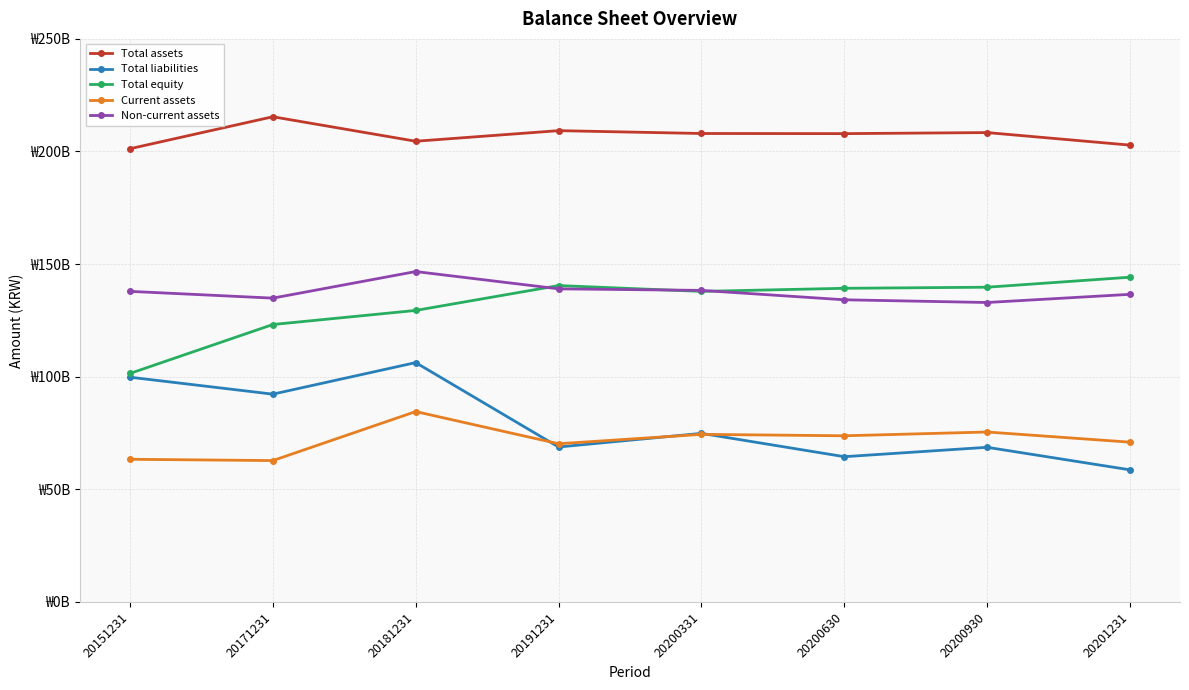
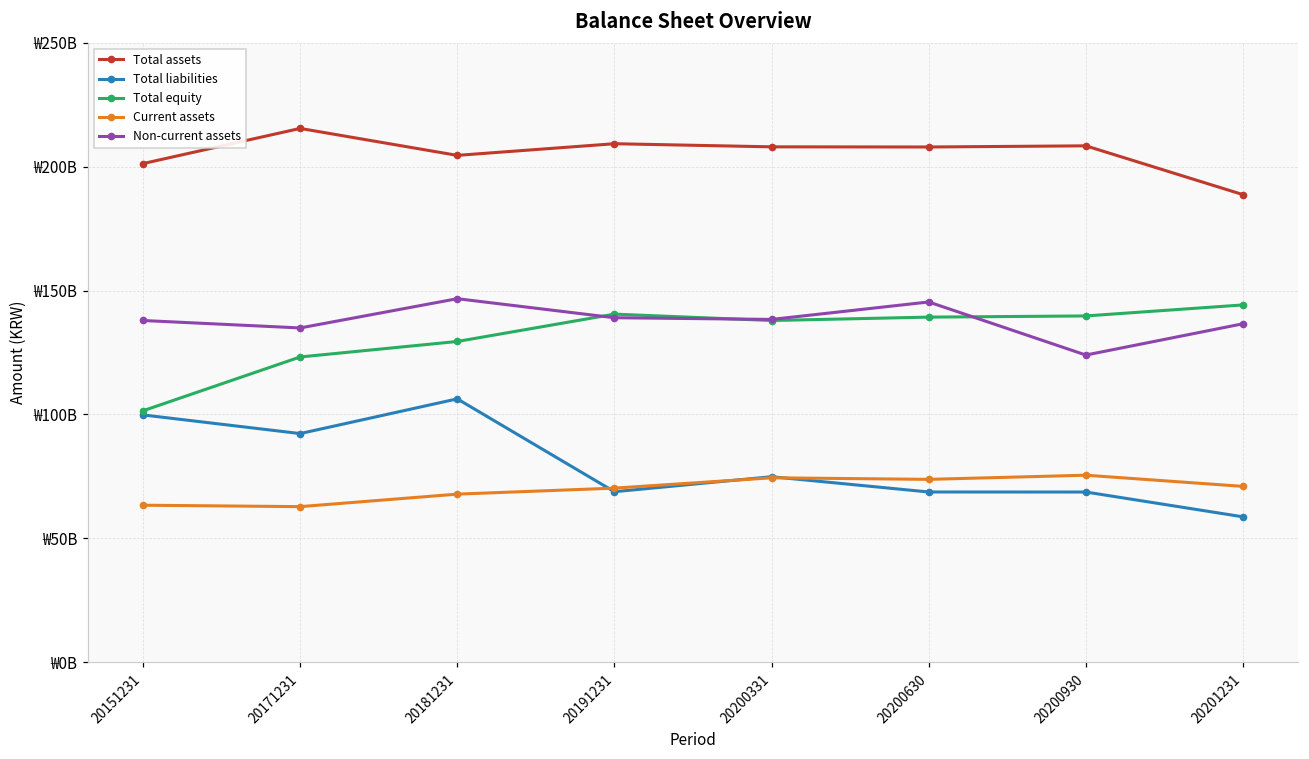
Current assets, 20181231: ₩85000000000 -> ₩68000000000
Total liabilities, 20200630: ₩64000000000 -> ₩69000000000
Non-current assets, 20200630: ₩134000000000 -> ₩145000000000
Non-current assets, 20200930: ₩133000000000 -> ₩124000000000
Total assets, 20201231: ₩203000000000 -> ₩189000000000
